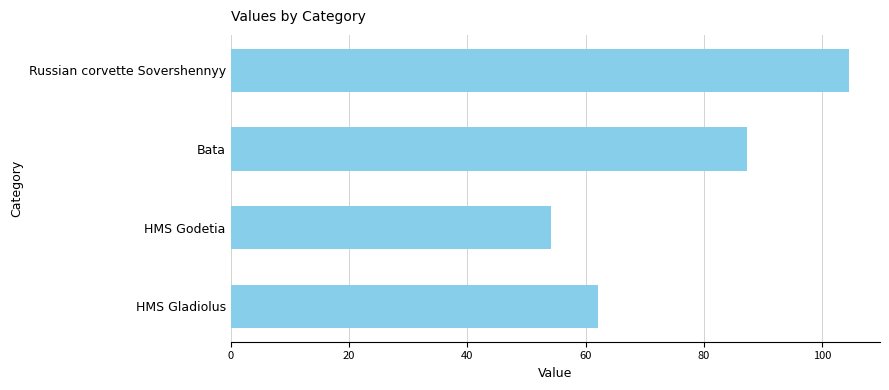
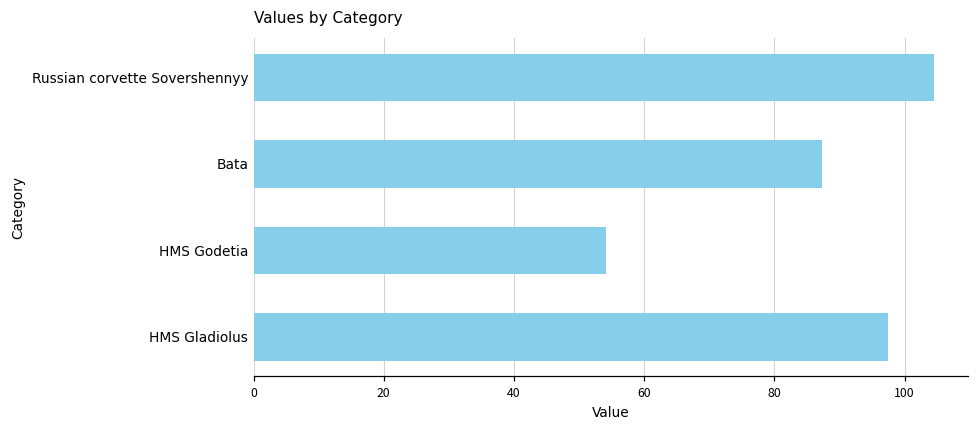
HMS Gladiolus: 62 -> 97
